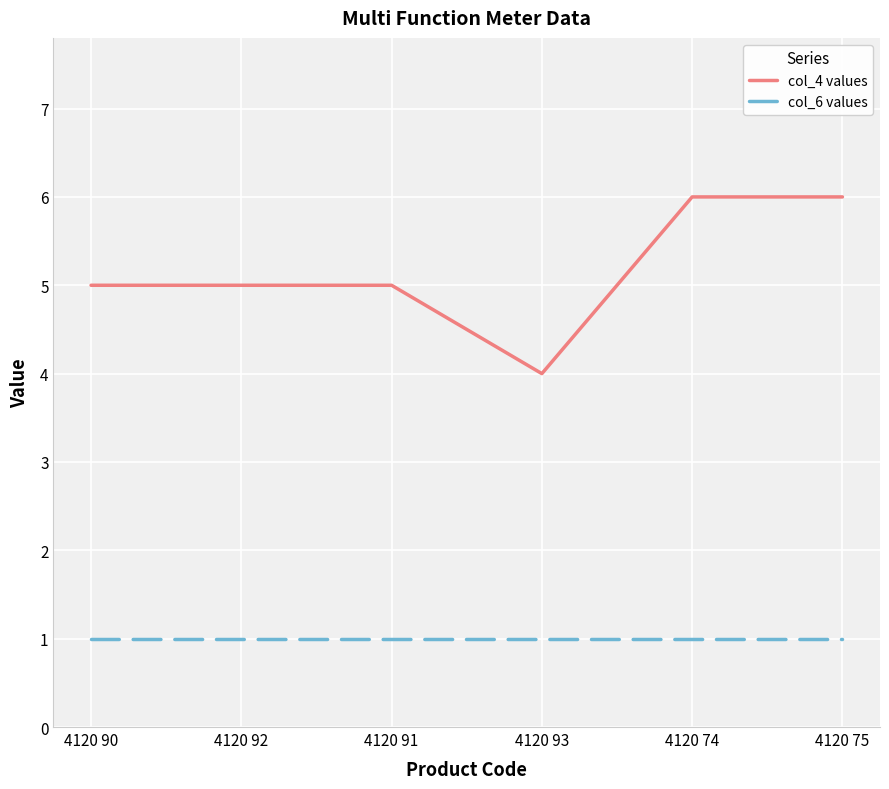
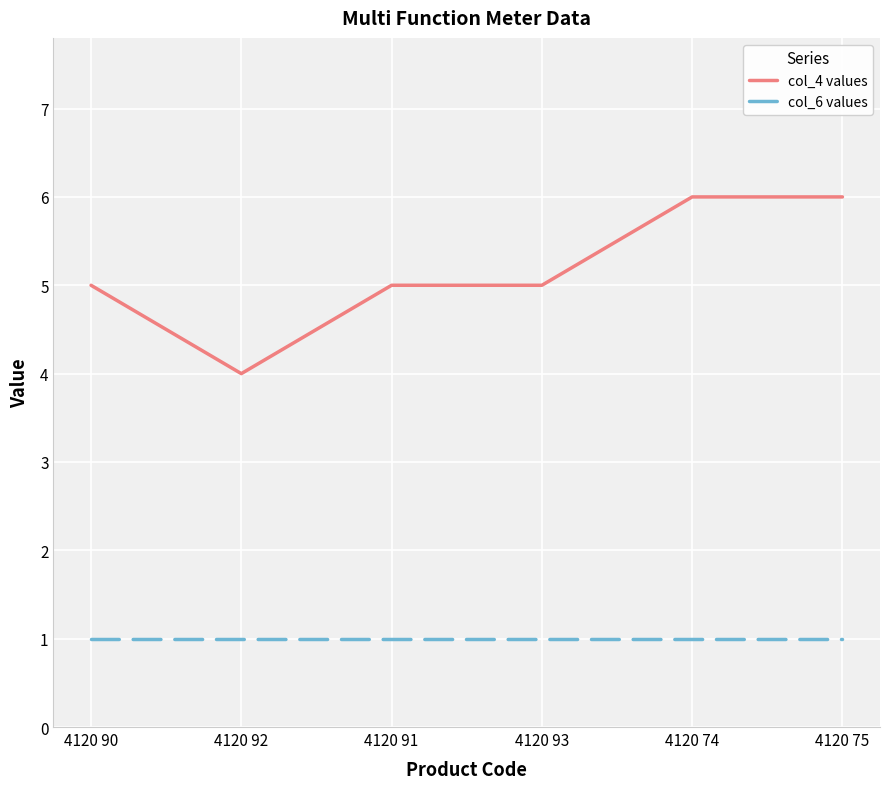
col_4 values, 4120 92: 5 -> 4
col_4 values, 4120 93: 4 -> 5
